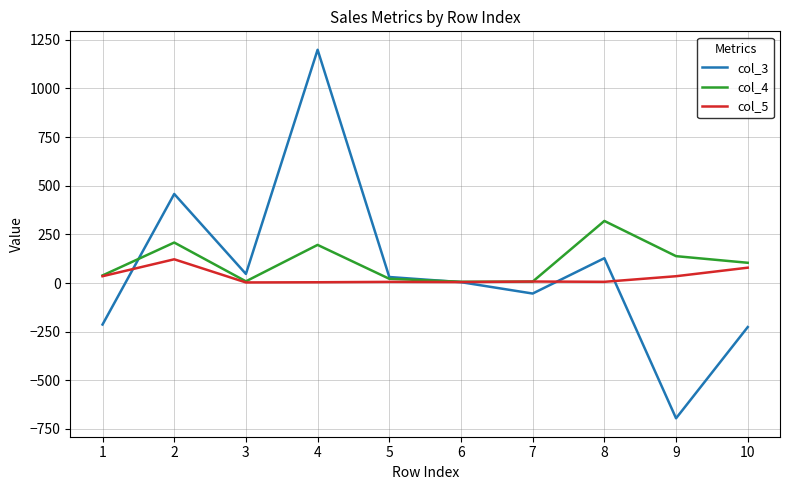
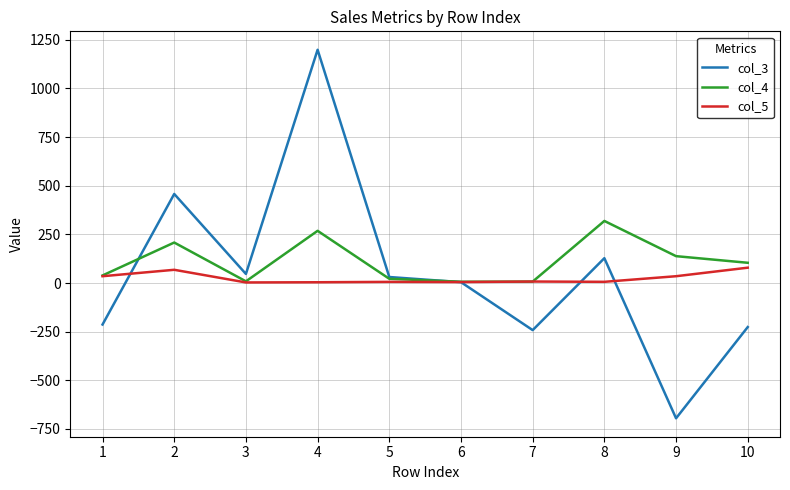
col_5, 2: 120 -> 70
col_4, 4: 200 -> 270
col_3, 7: -50 -> -240
